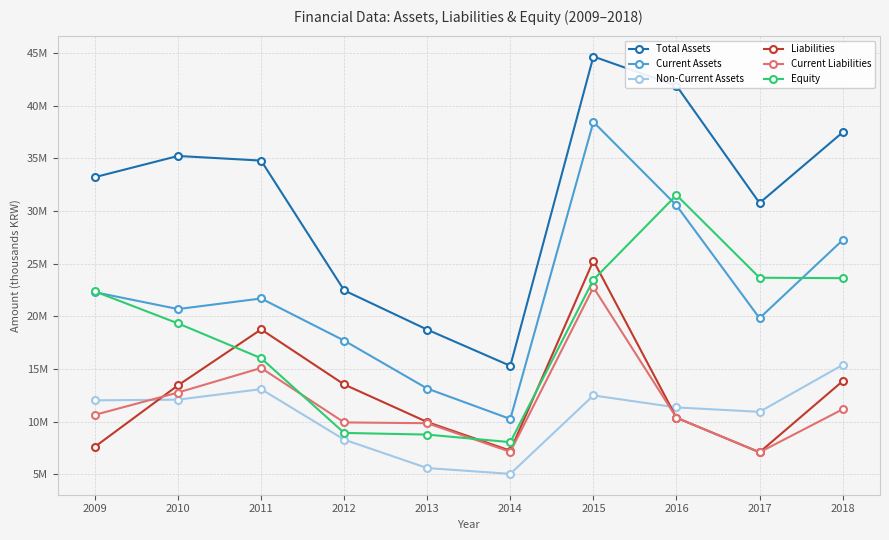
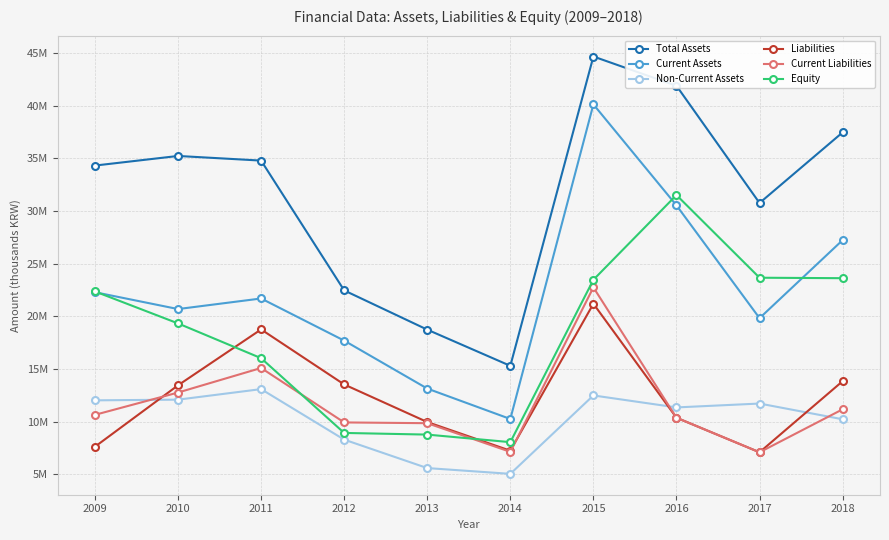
Total Assets, 2009: 33200000 -> 34300000
Current Assets, 2015: 38500000 -> 40100000
Liabilities, 2015: 25300000 -> 21200000
Non-Current Assets, 2017: 10900000 -> 11700000
Non-Current Assets, 2018: 15400000 -> 10200000
